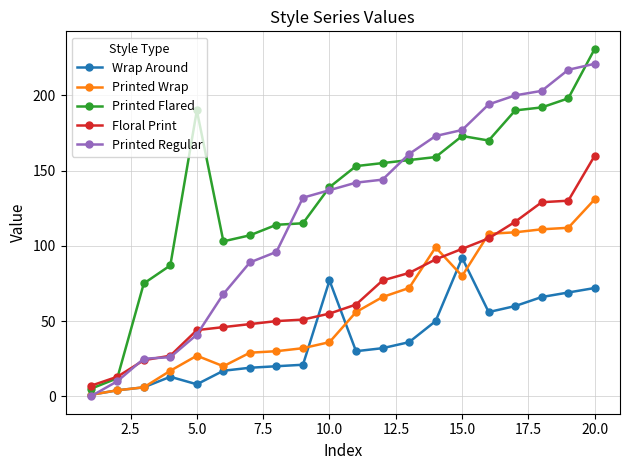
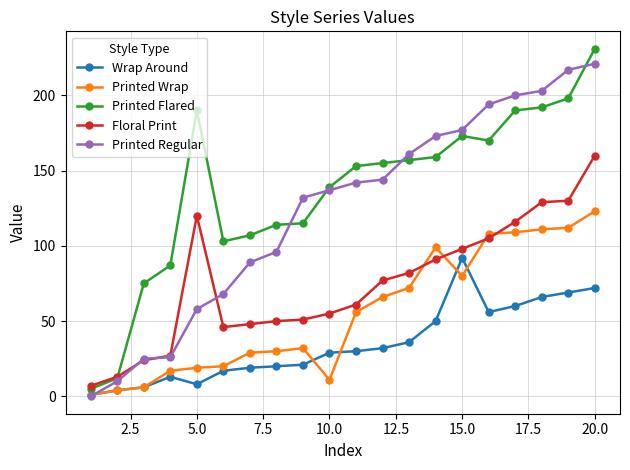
Printed Wrap, 5.0: 27 -> 19
Floral Print, 5.0: 44 -> 120
Printed Regular, 5.0: 41 -> 58
Wrap Around, 10.0: 77 -> 29
Printed Wrap, 10.0: 36 -> 11
Printed Wrap, 20.0: 131 -> 123
